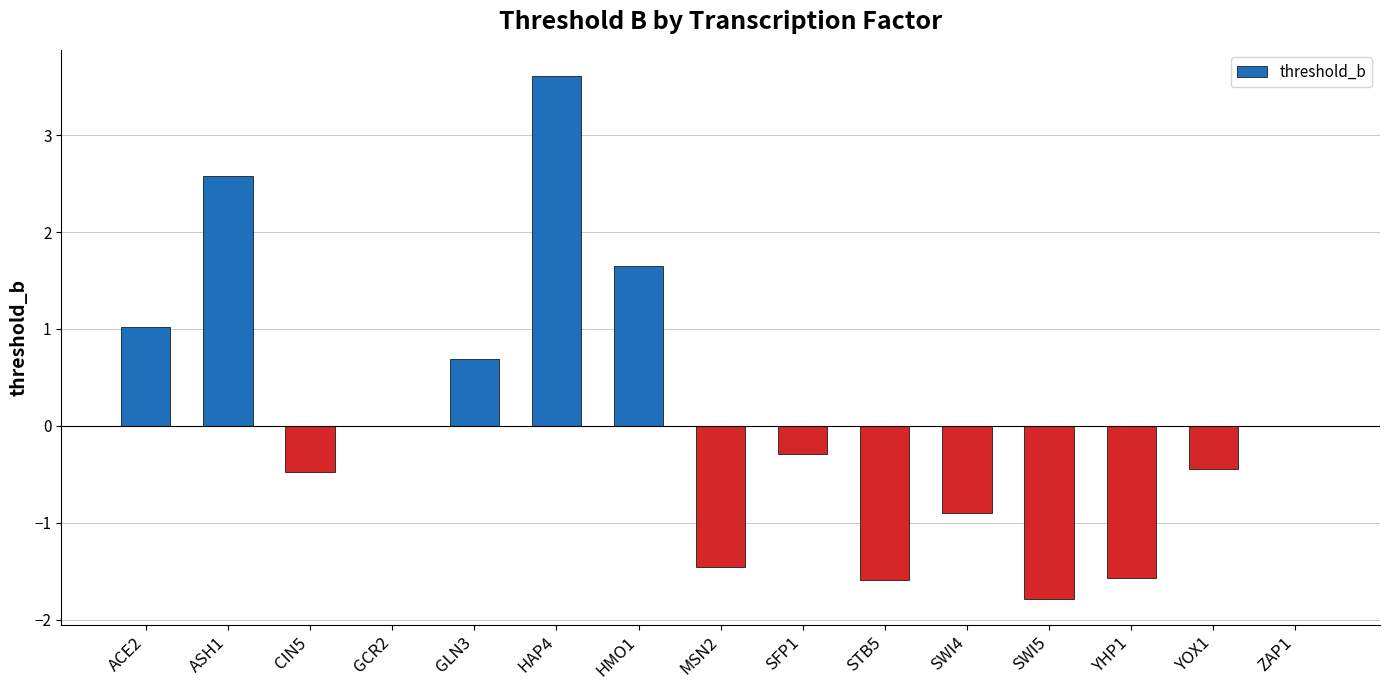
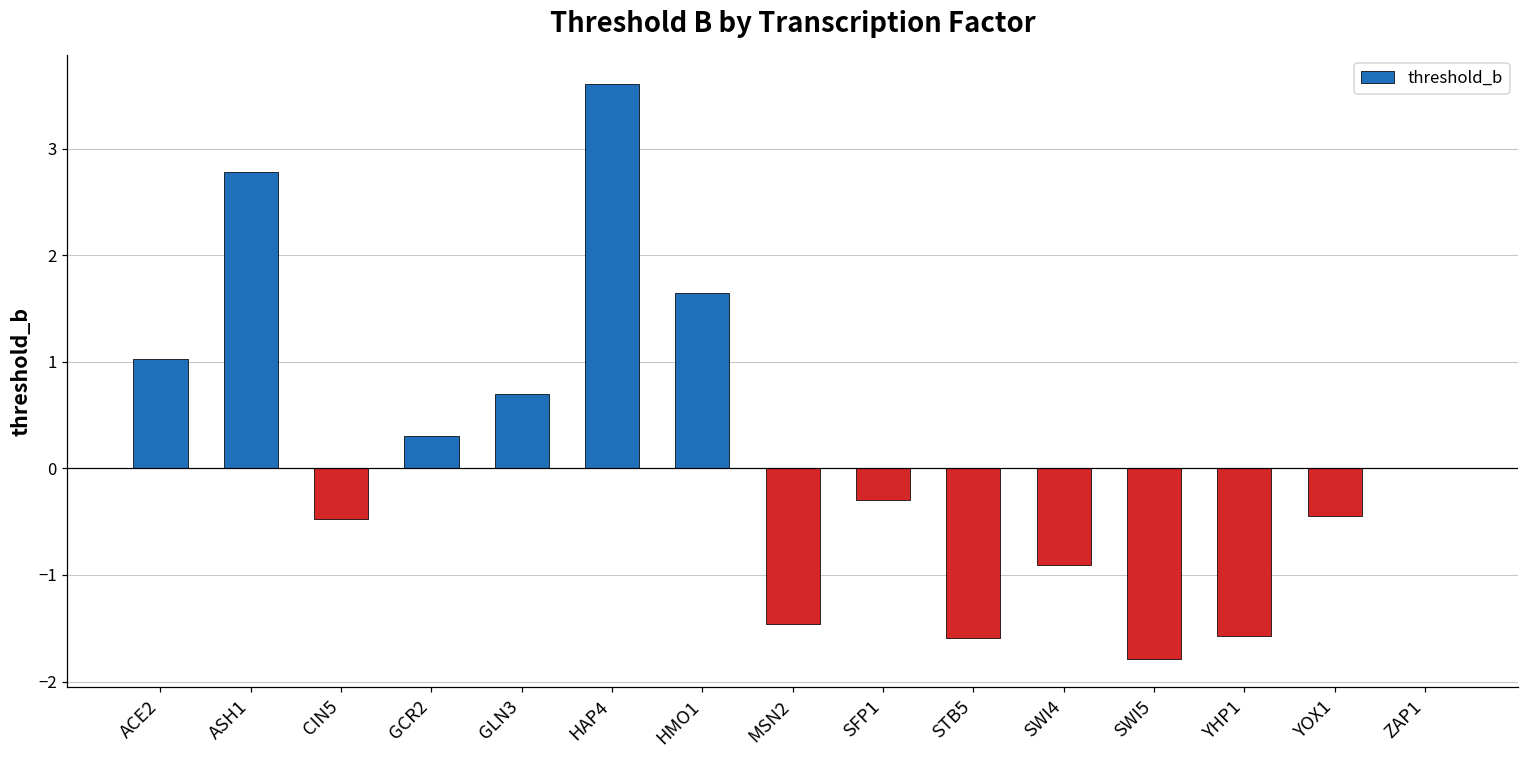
ASH1: 2.6 -> 2.8
GCR2: 0.0 -> 0.3
